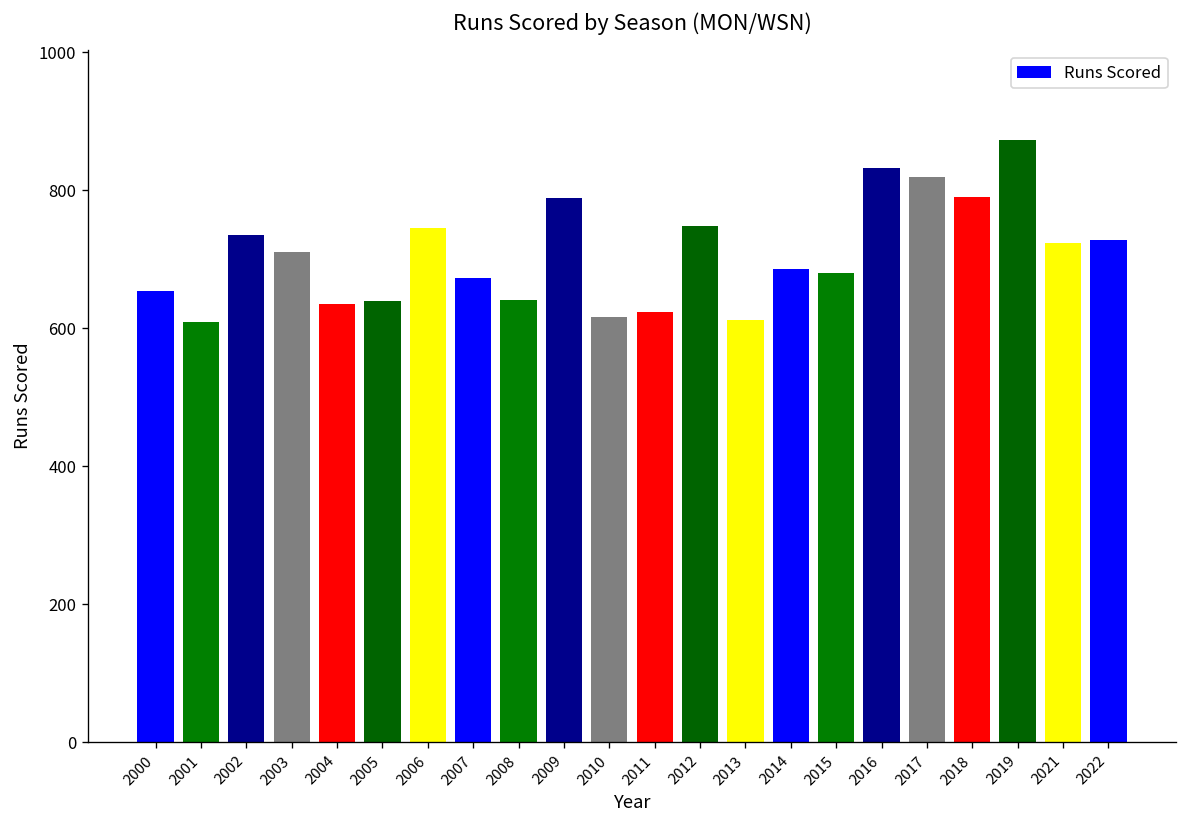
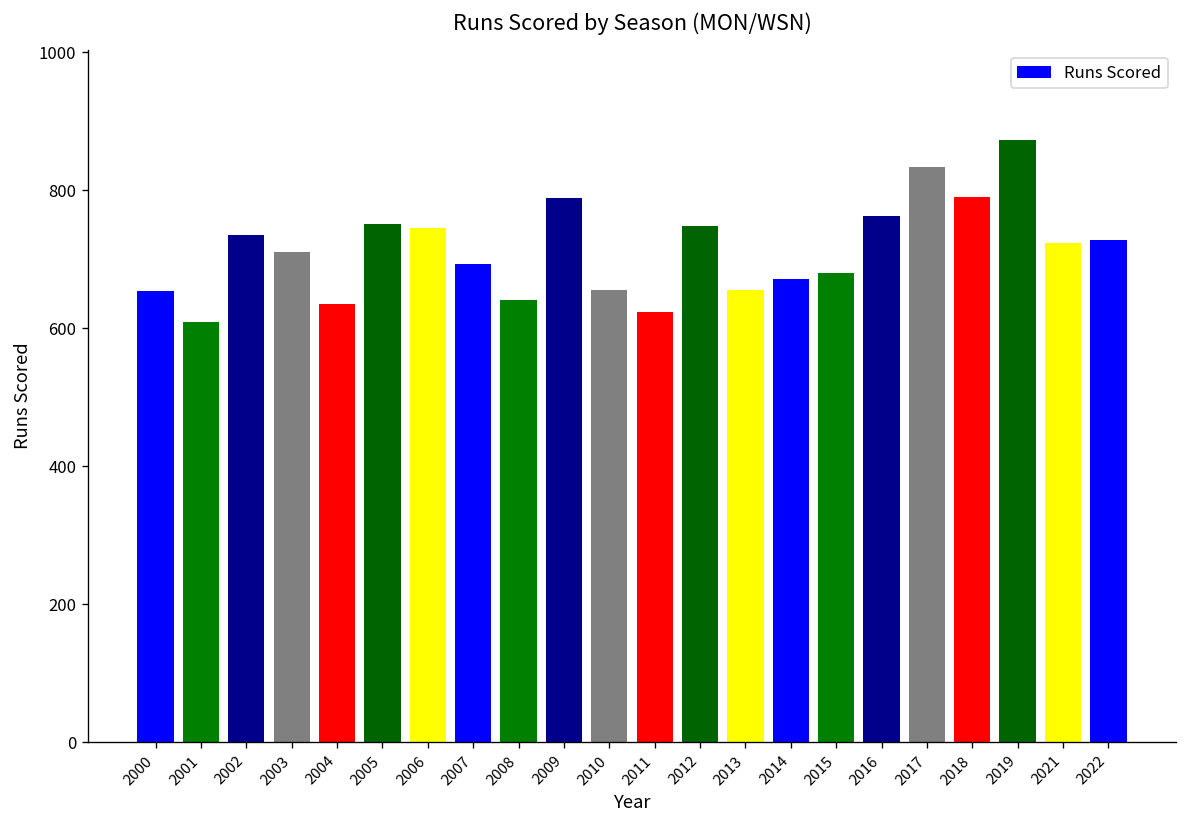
2005: 640 -> 750
2007: 670 -> 690
2010: 620 -> 660
2013: 610 -> 660
2014: 690 -> 670
2016: 830 -> 760
2017: 820 -> 830
